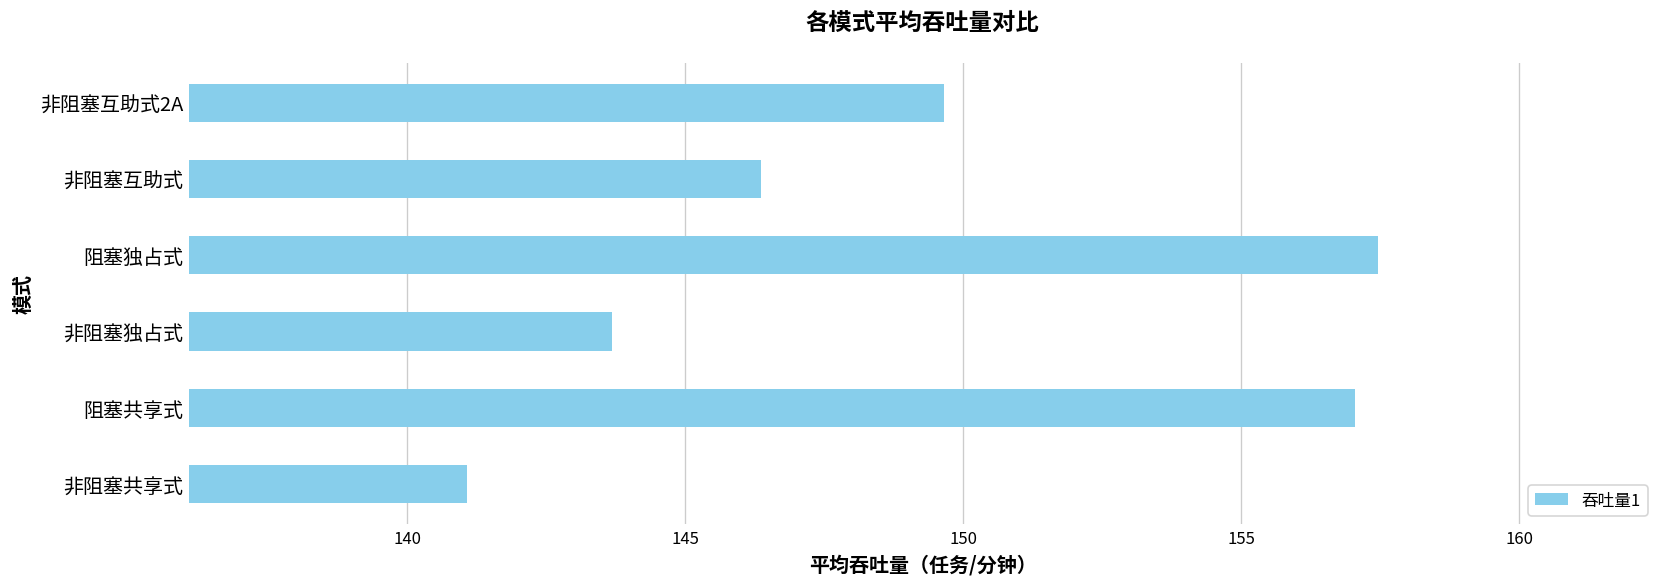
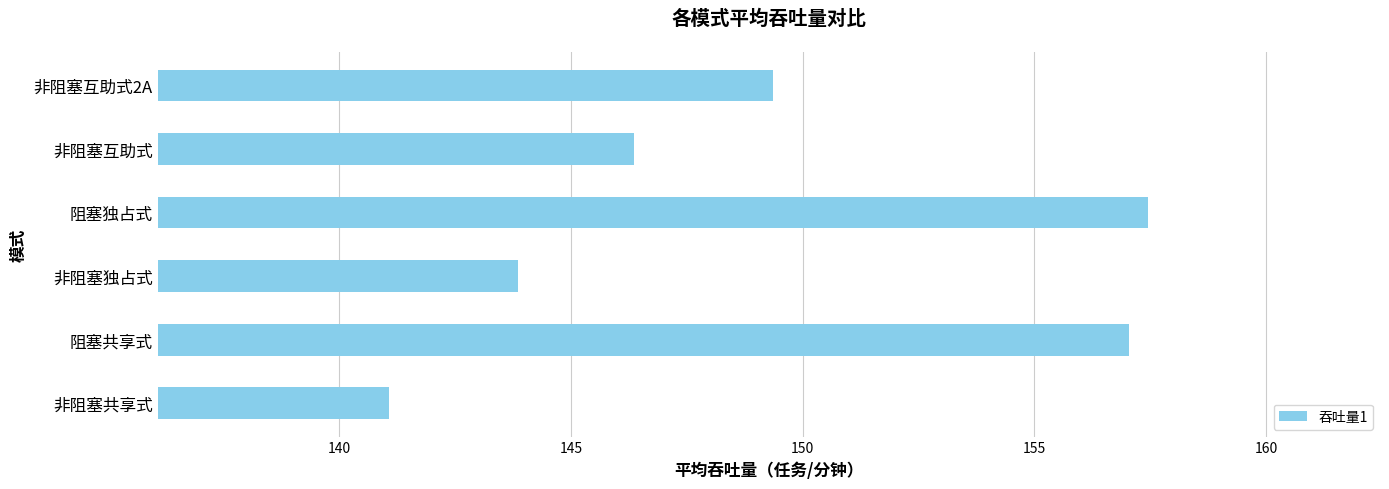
非阻塞互助式2A: 149.7 -> 149.4
非阻塞独占式: 143.7 -> 143.9
